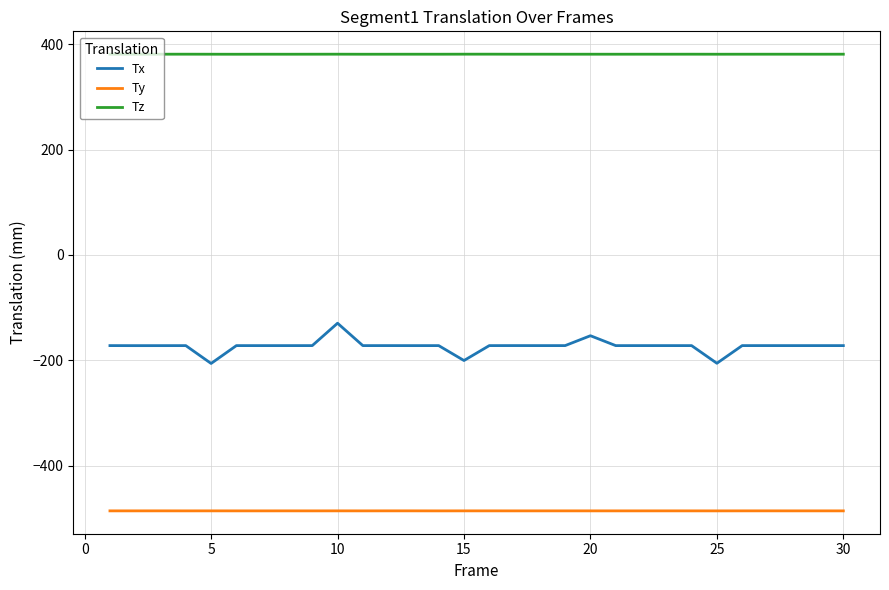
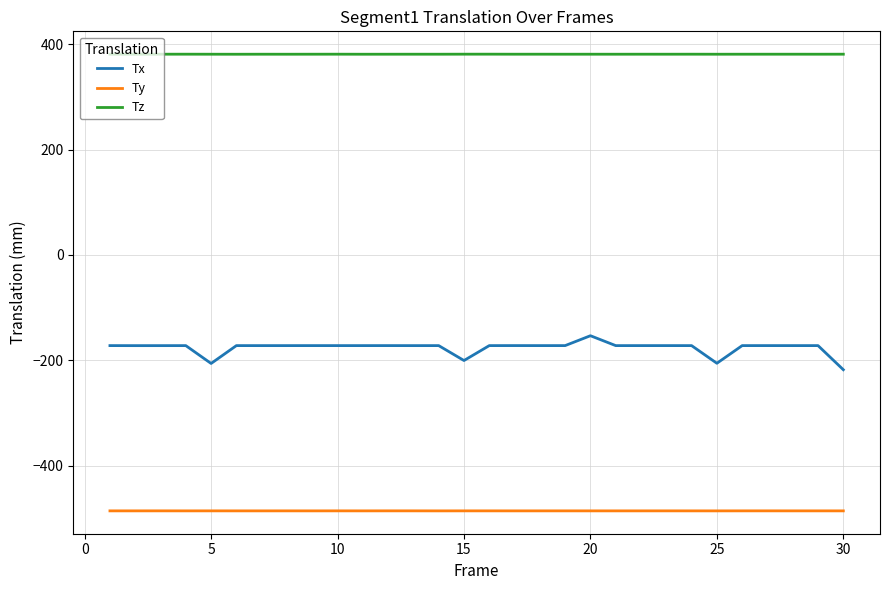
Tx, 10: -130 -> -170
Tx, 30: -170 -> -220
